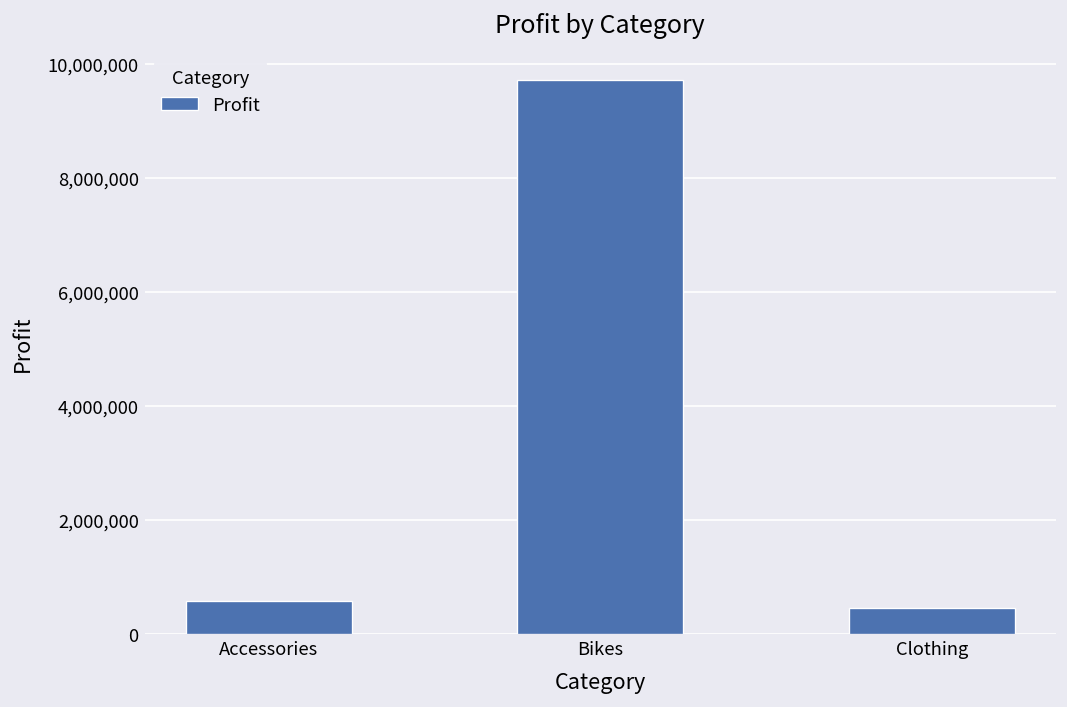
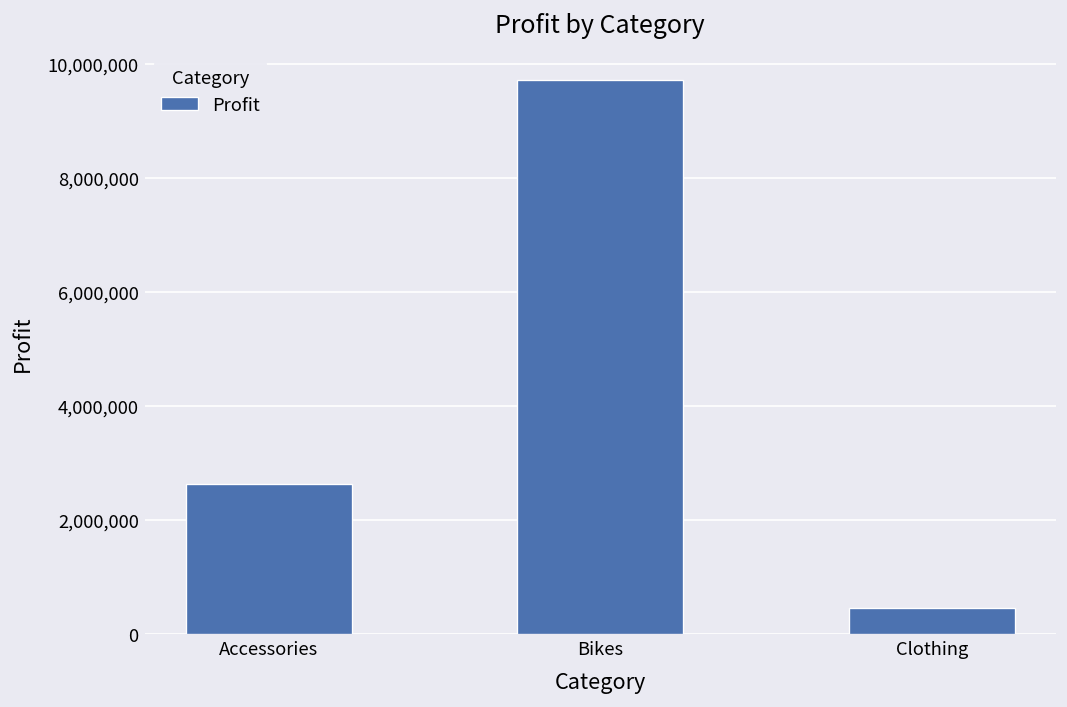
Accessories: 600,000 -> 2,600,000
